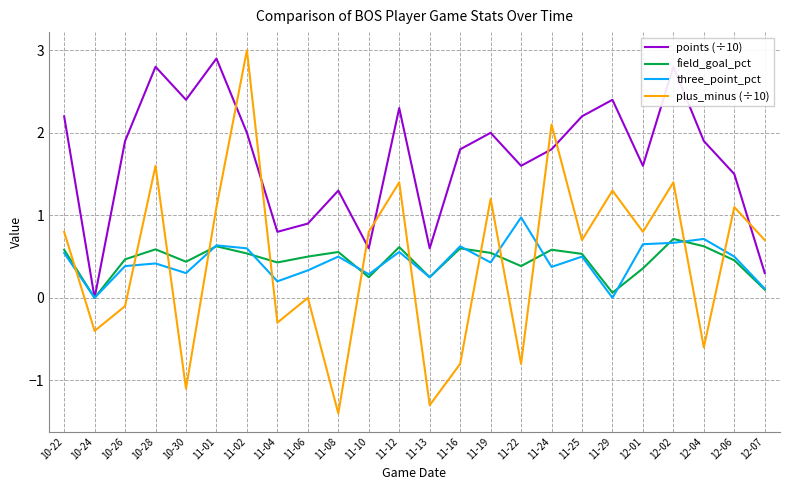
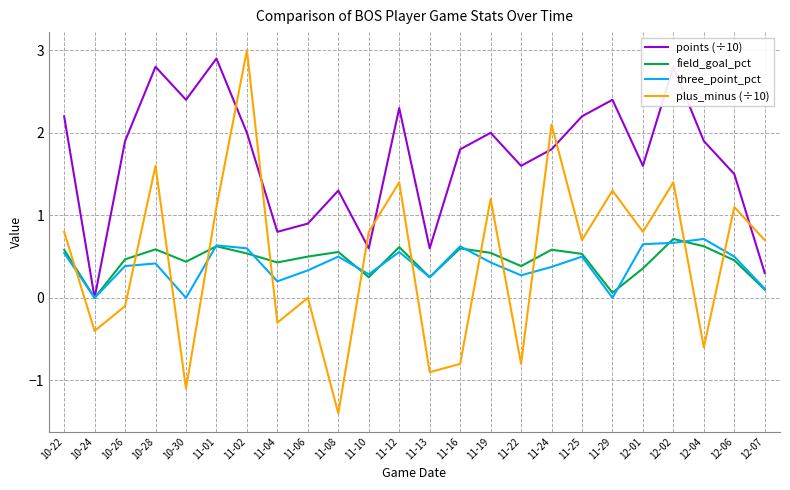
three_point_pct, 10-30: 0.3 -> 0.0
plus_minus (÷10), 11-13: -1.3 -> -0.9
three_point_pct, 11-22: 1.0 -> 0.3
